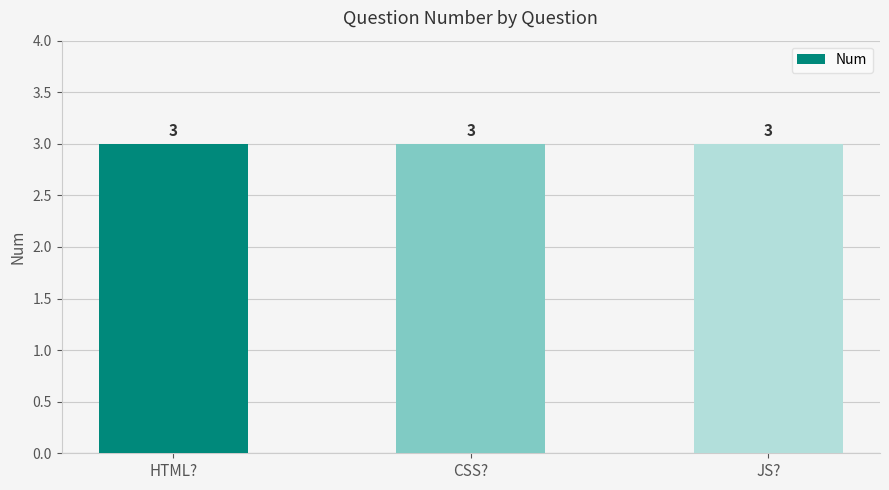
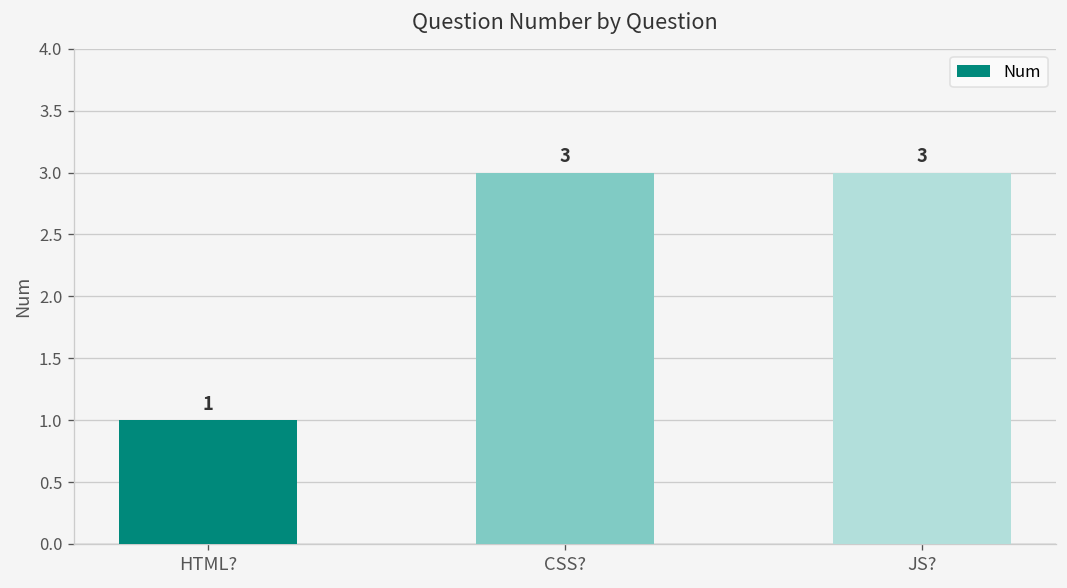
HTML?: 3 -> 1
